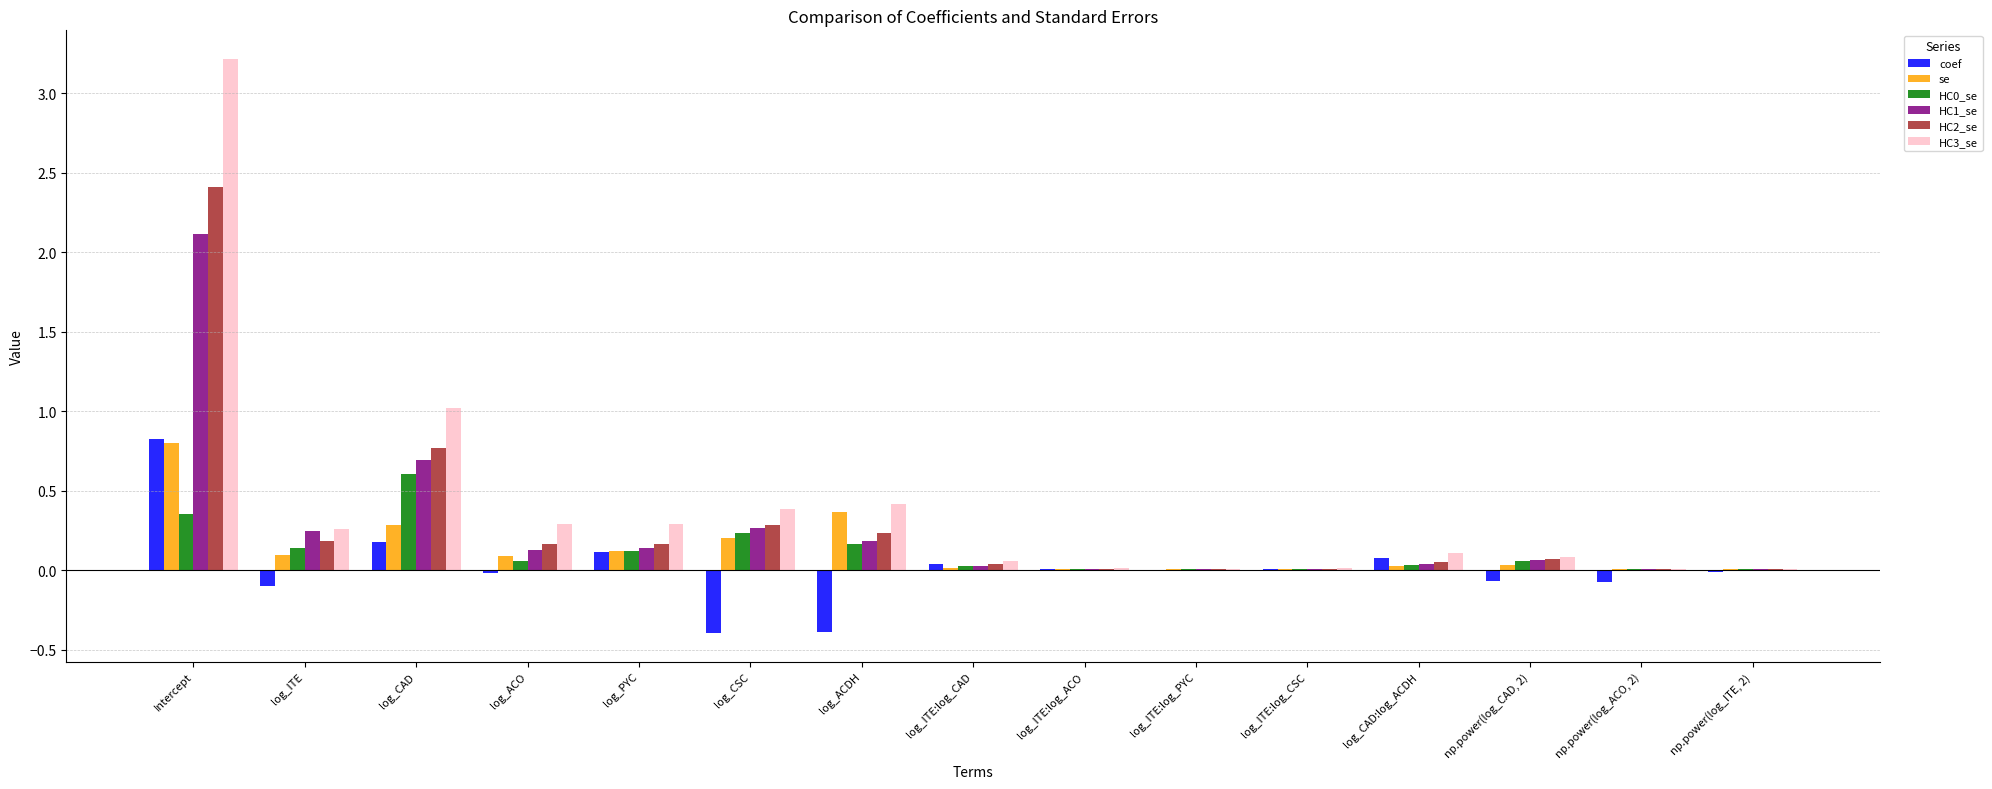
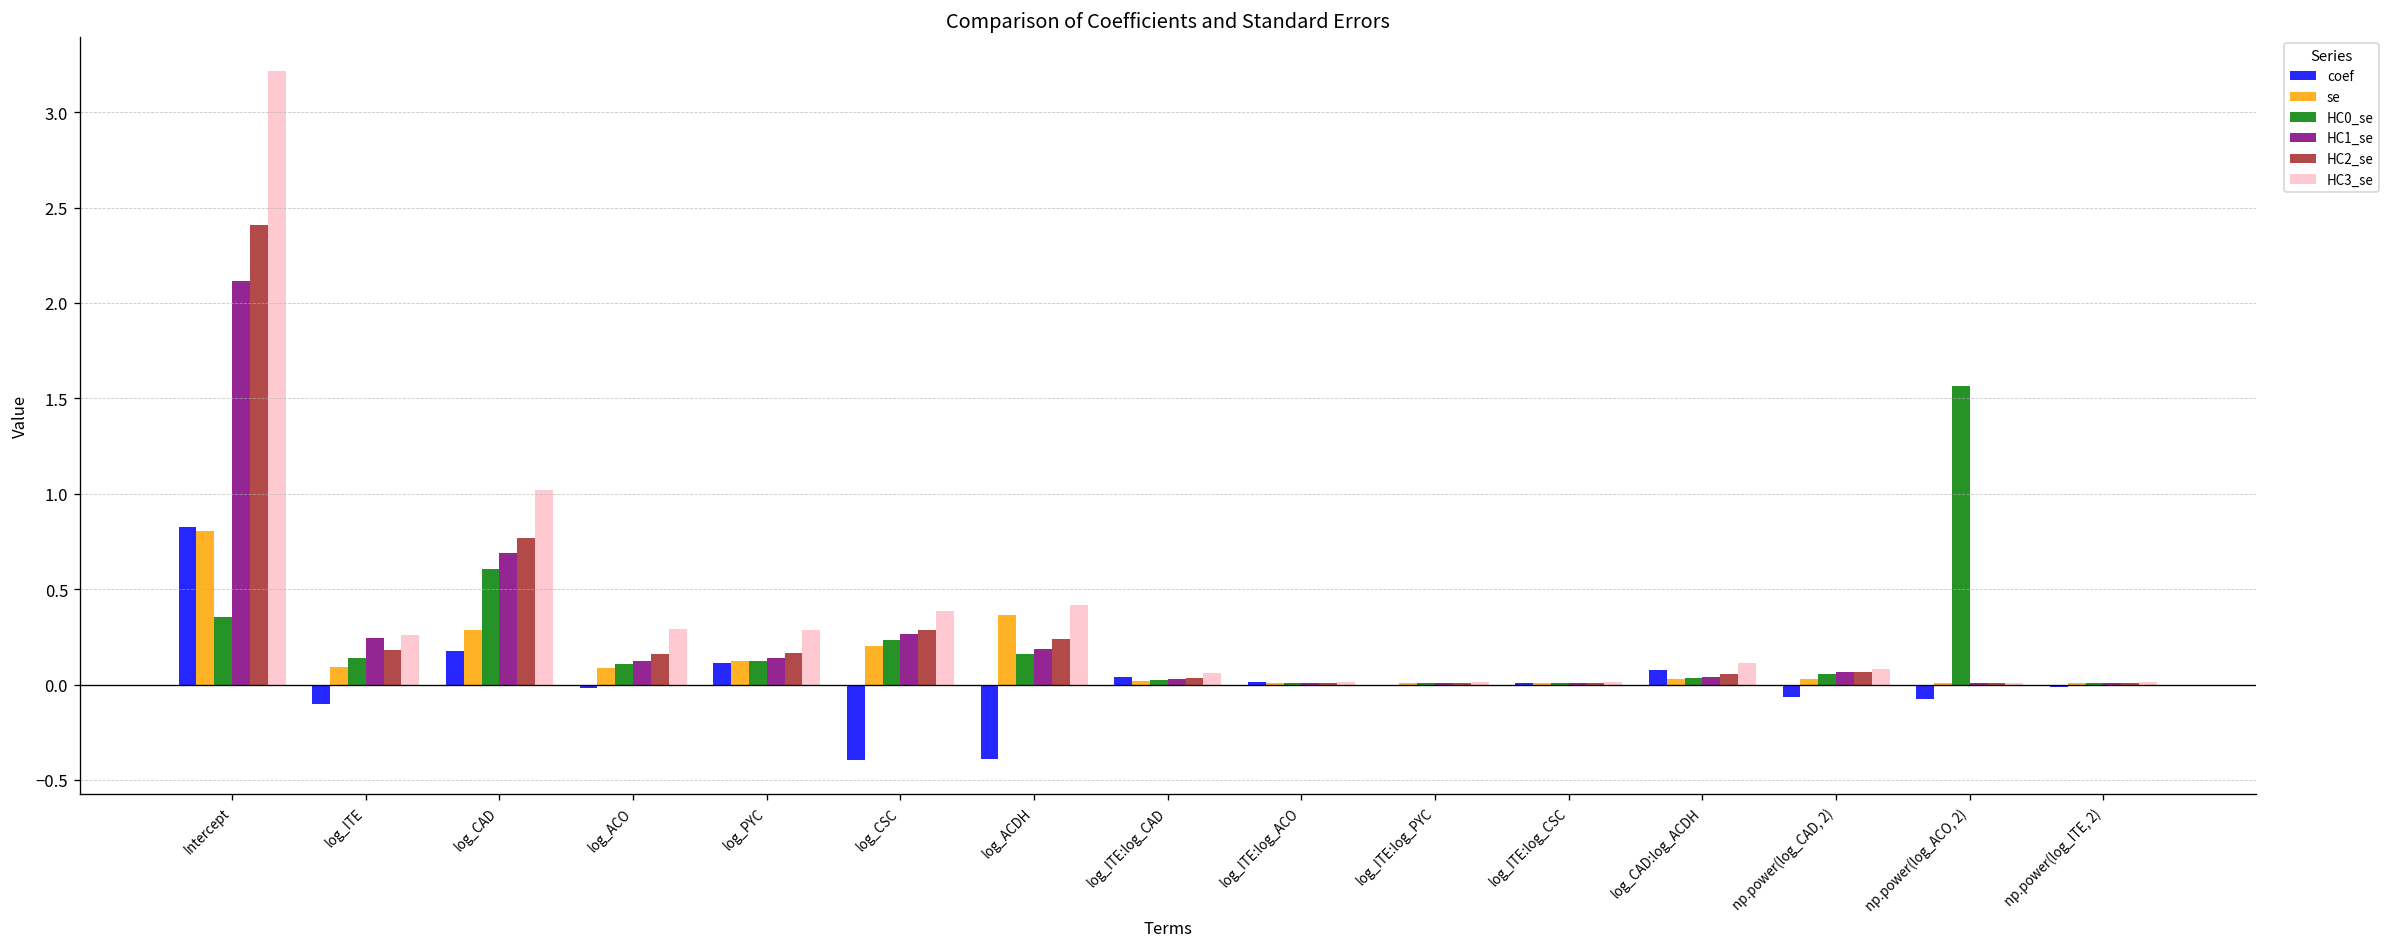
HC0_se, log_ACO: 0.06 -> 0.11
HC0_se, np.power(log_ACO, 2): 0.01 -> 1.56
